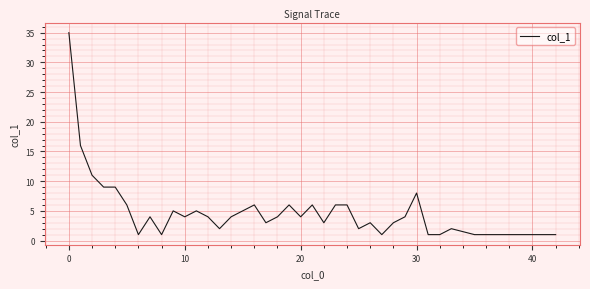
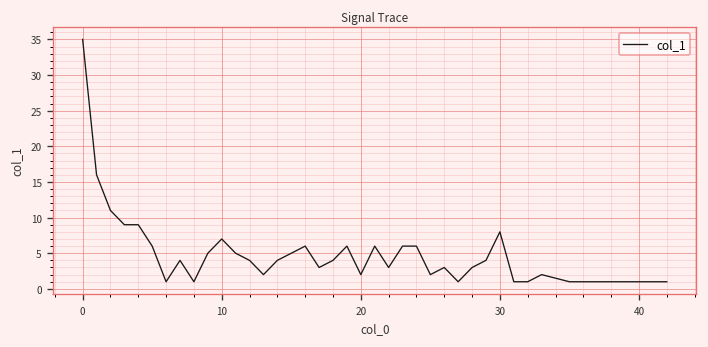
10: 4 -> 7
20: 4 -> 2
